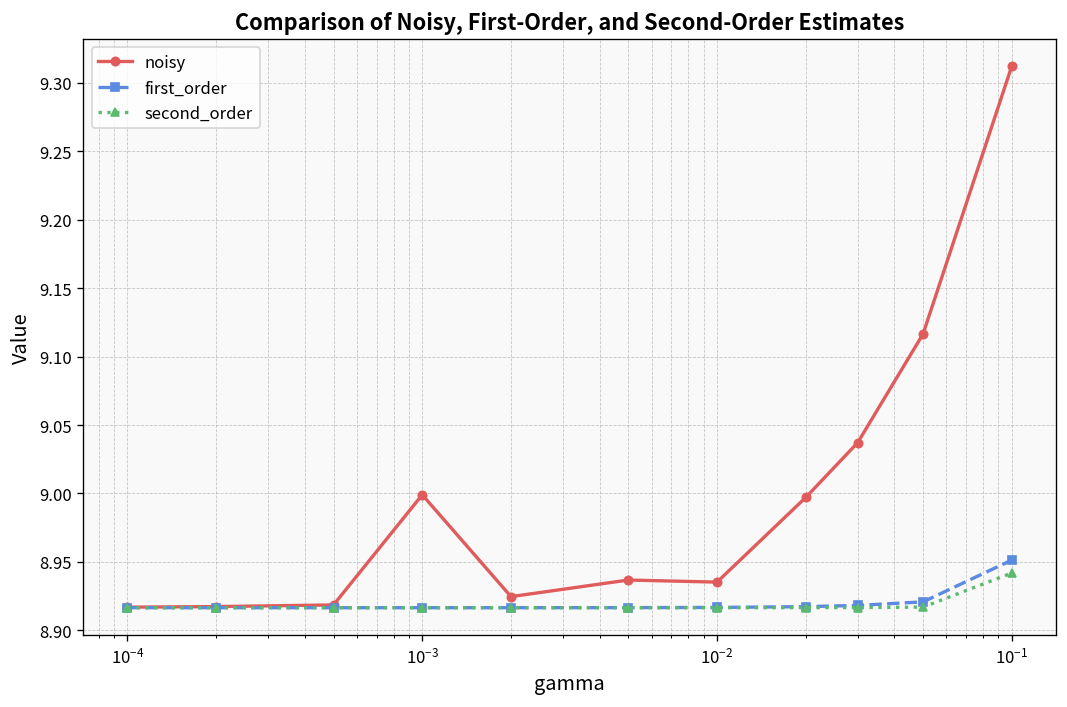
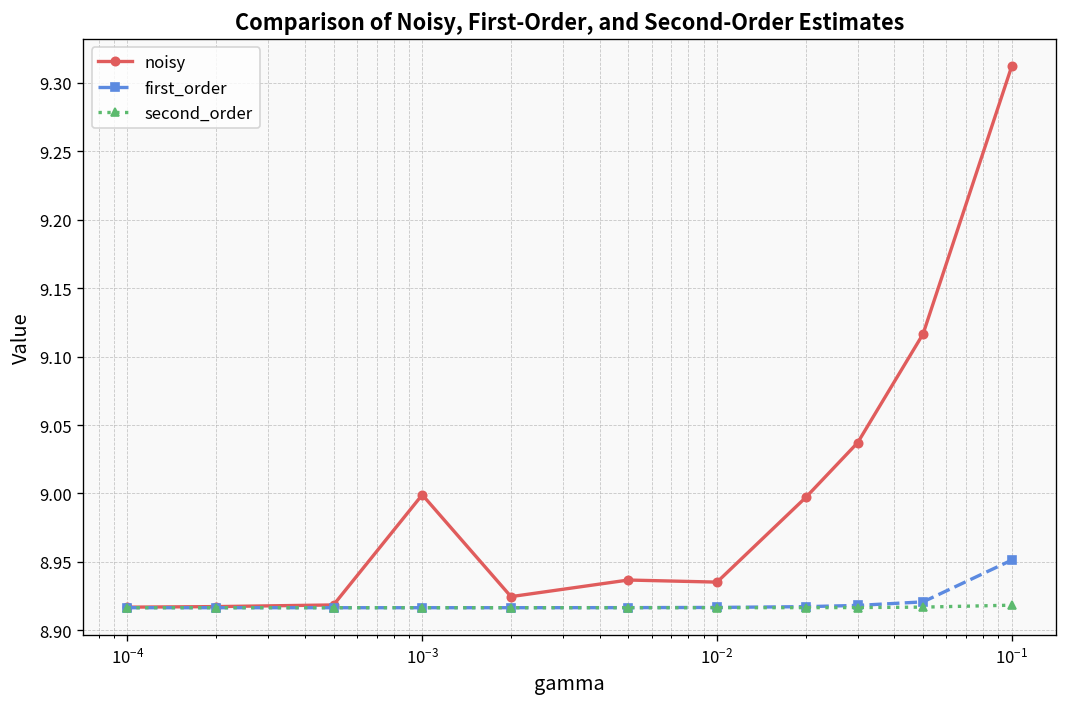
second_order, 10^-1: 8.942 -> 8.918
